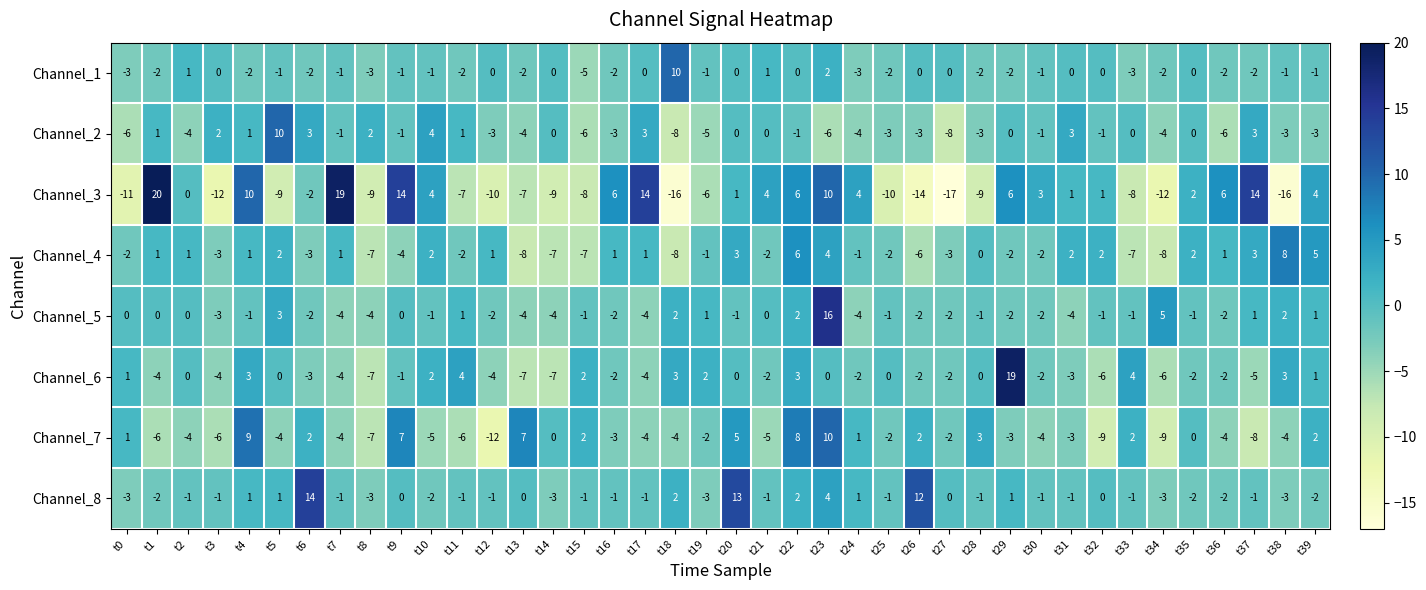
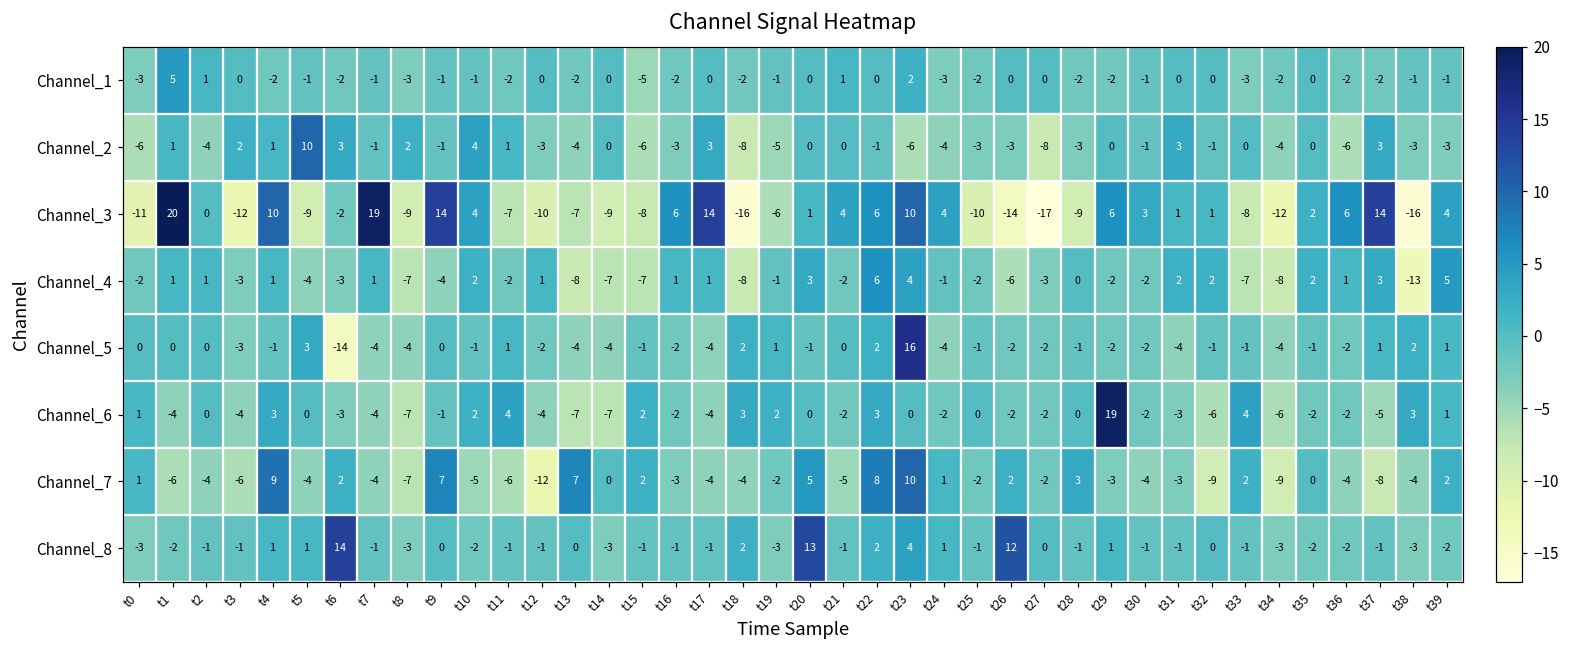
Channel_1, t1: -2 -> 5
Channel_1, t18: 10 -> -2
Channel_4, t5: 2 -> -4
Channel_4, t38: 8 -> -13
Channel_5, t6: -2 -> -14
Channel_5, t34: 5 -> -4
